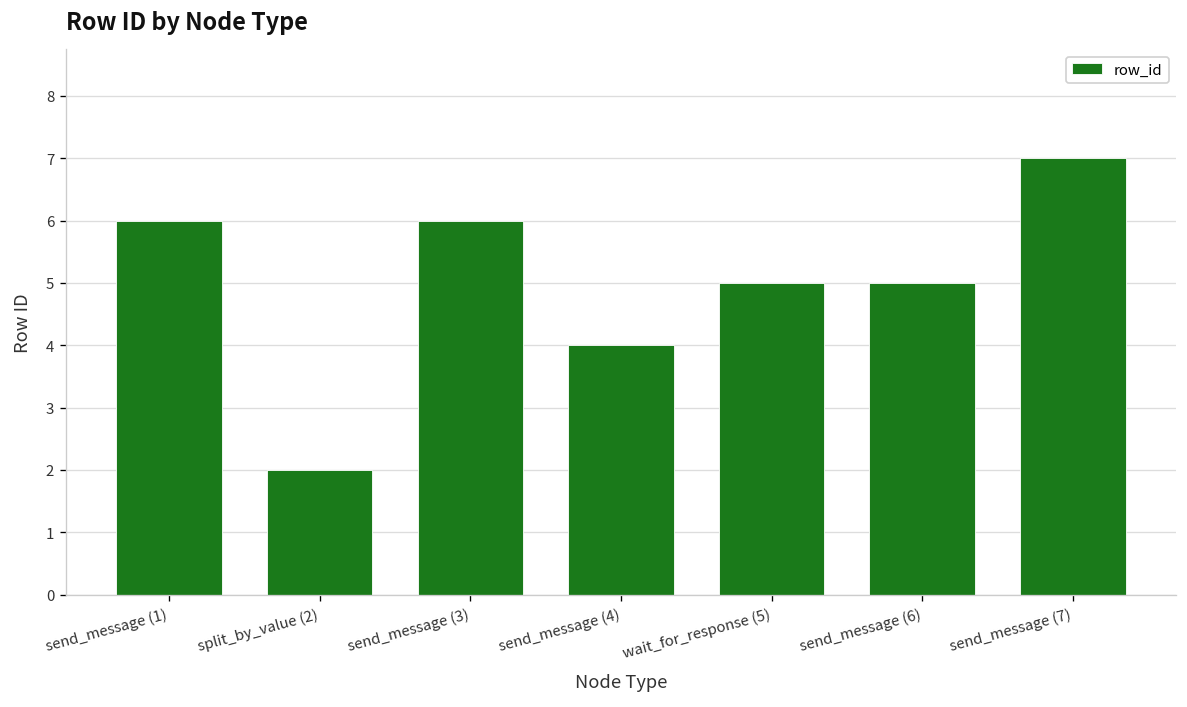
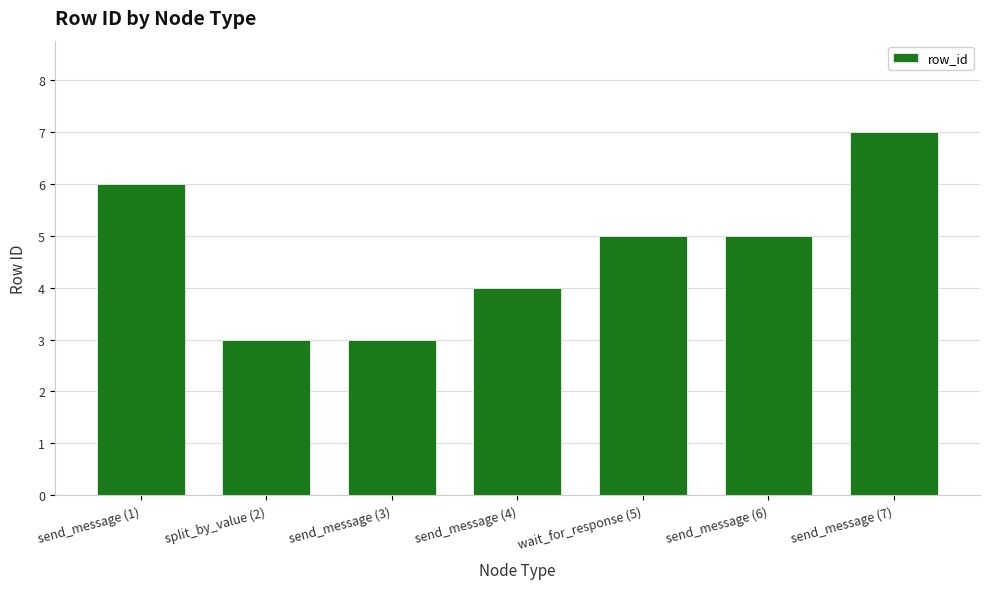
split_by_value (2): 2 -> 3
send_message (3): 6 -> 3
